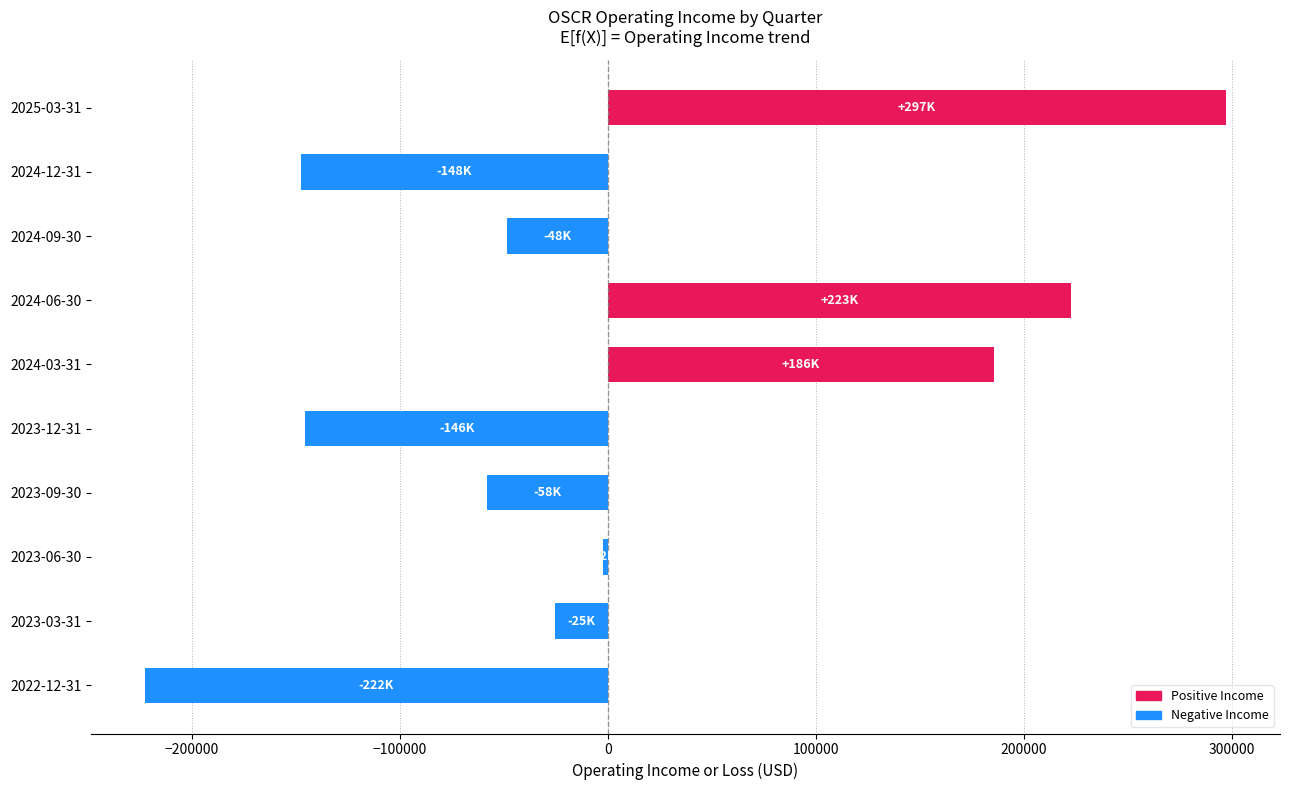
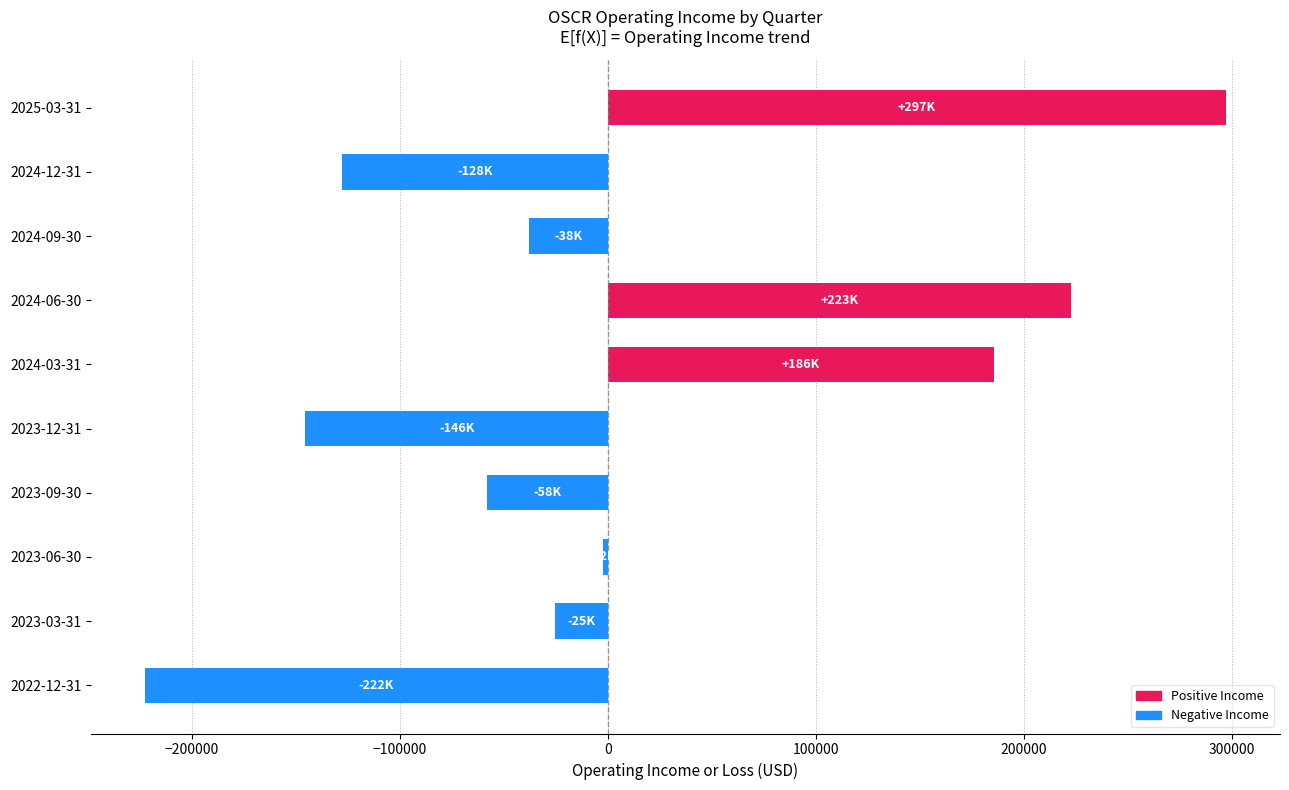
2024-12-31: -148K -> -128K
2024-09-30: -48K -> -38K
